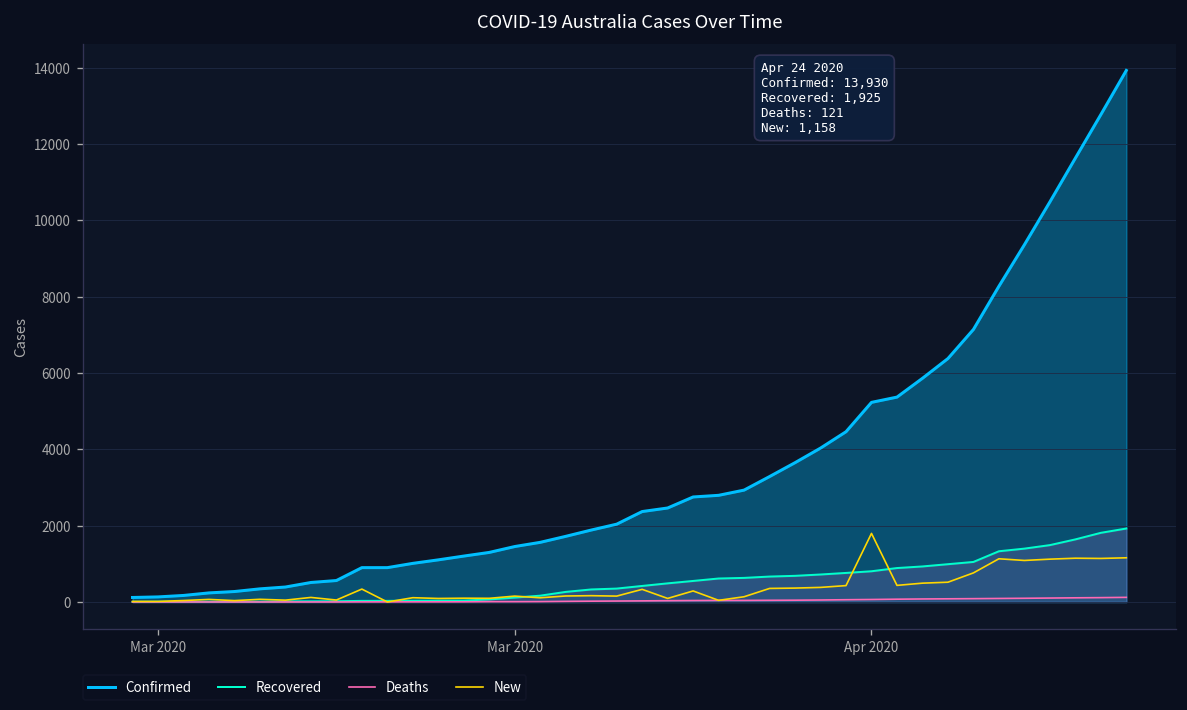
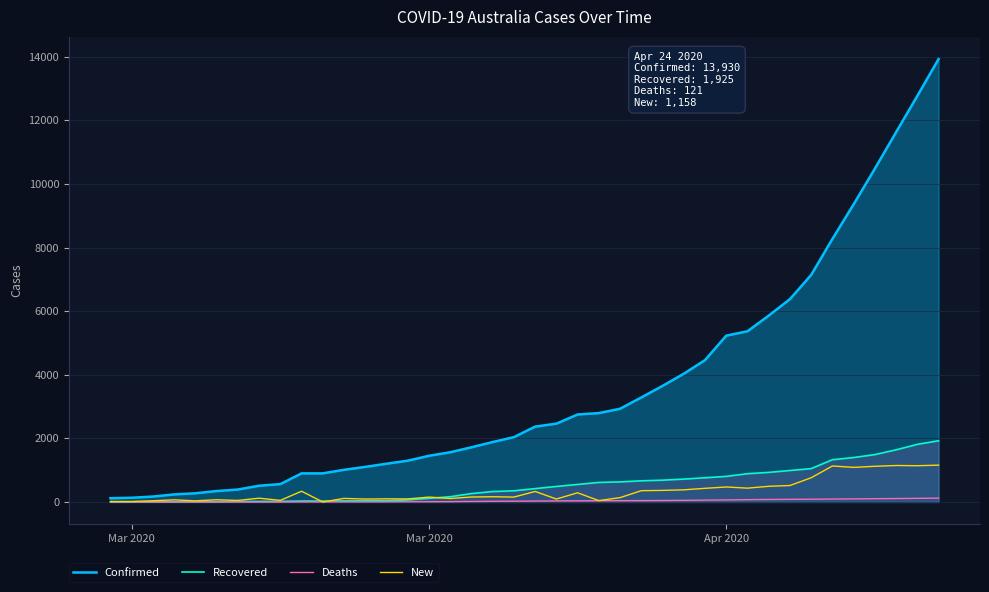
New, Apr 2020: 1800 -> 500
